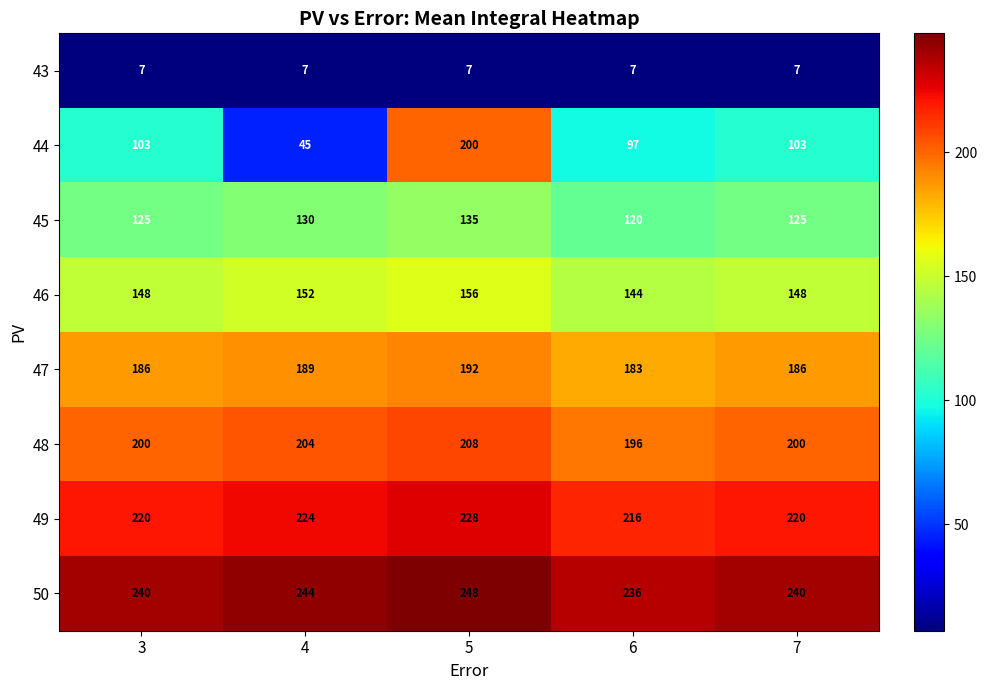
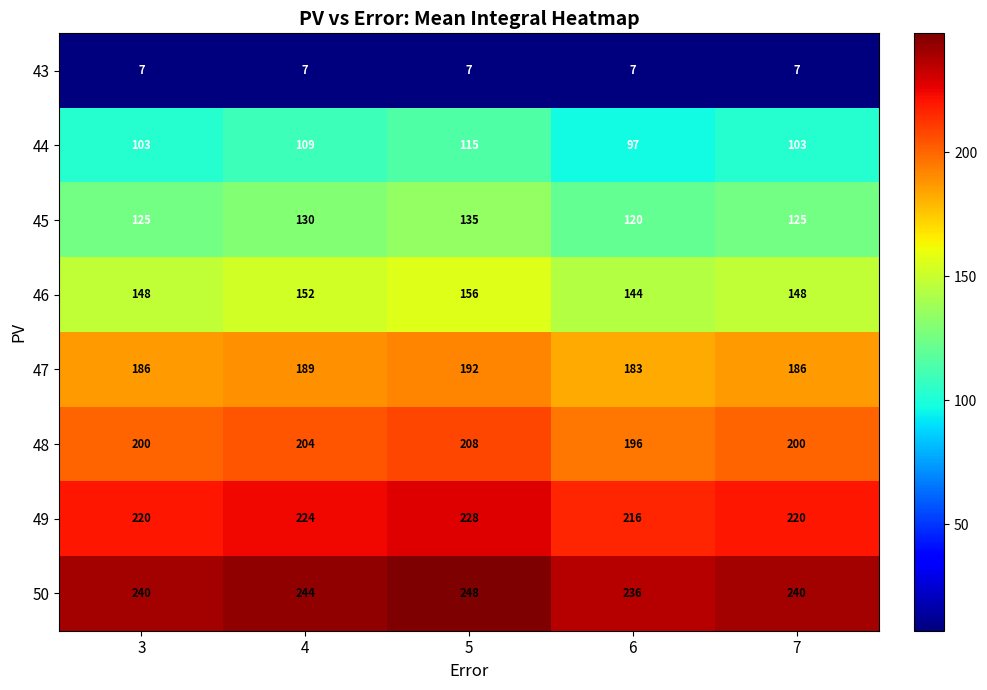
44, 4: 45 -> 109
44, 5: 200 -> 115
